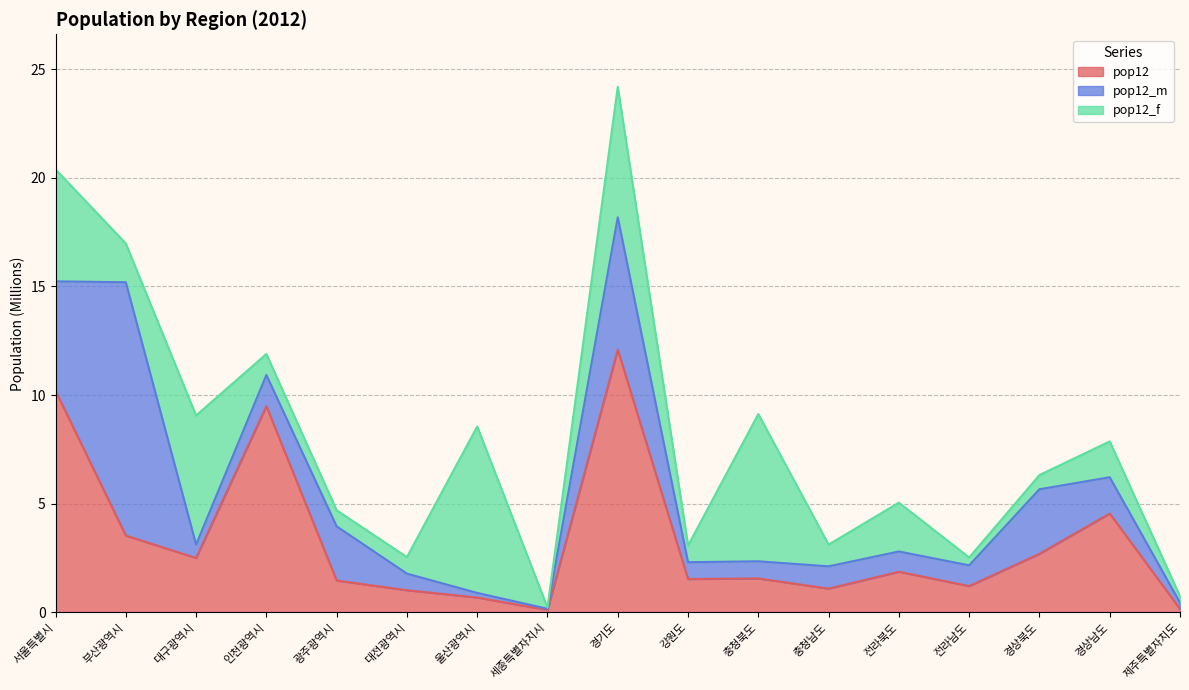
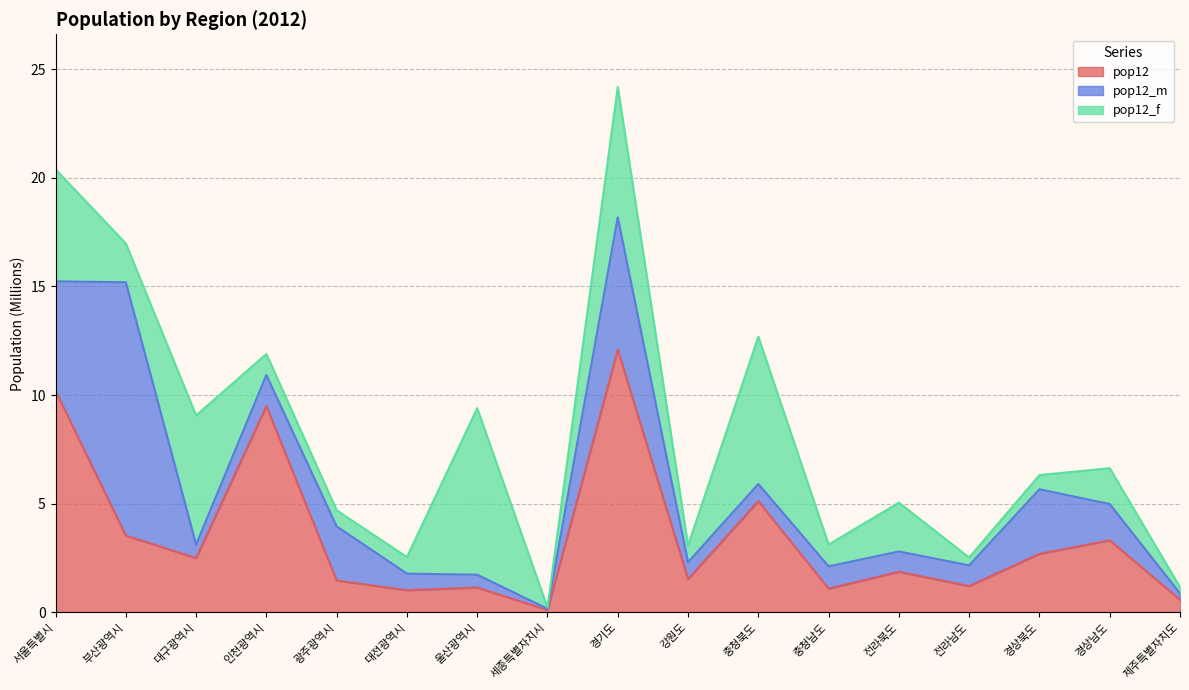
pop12, 울산광역시: 0.7 -> 1.1
pop12_m, 울산광역시: 0.2 -> 0.6
pop12, 충청북도: 1.6 -> 5.1
pop12, 경상남도: 4.6 -> 3.3
pop12, 제주특별자치도: 0.2 -> 0.6
